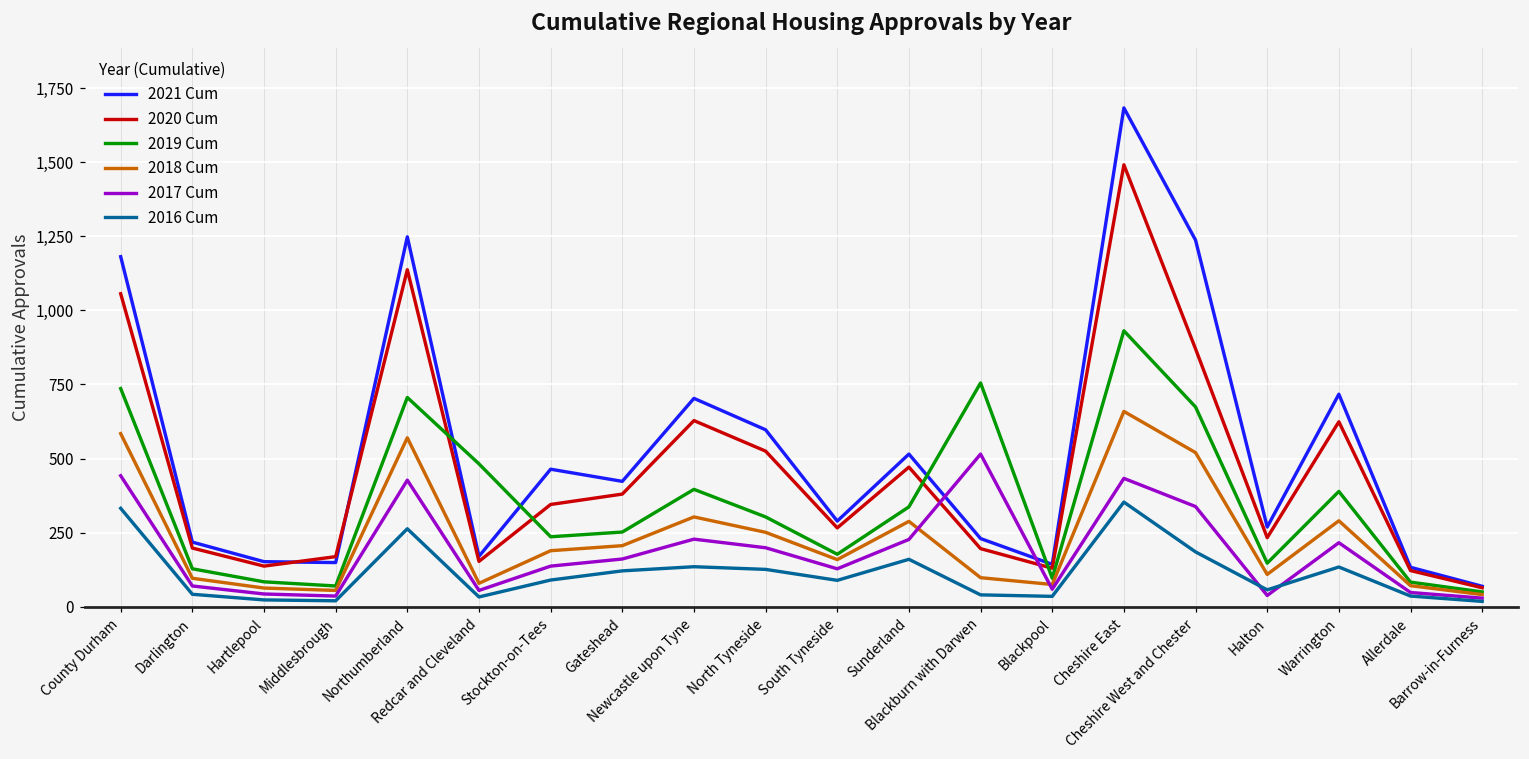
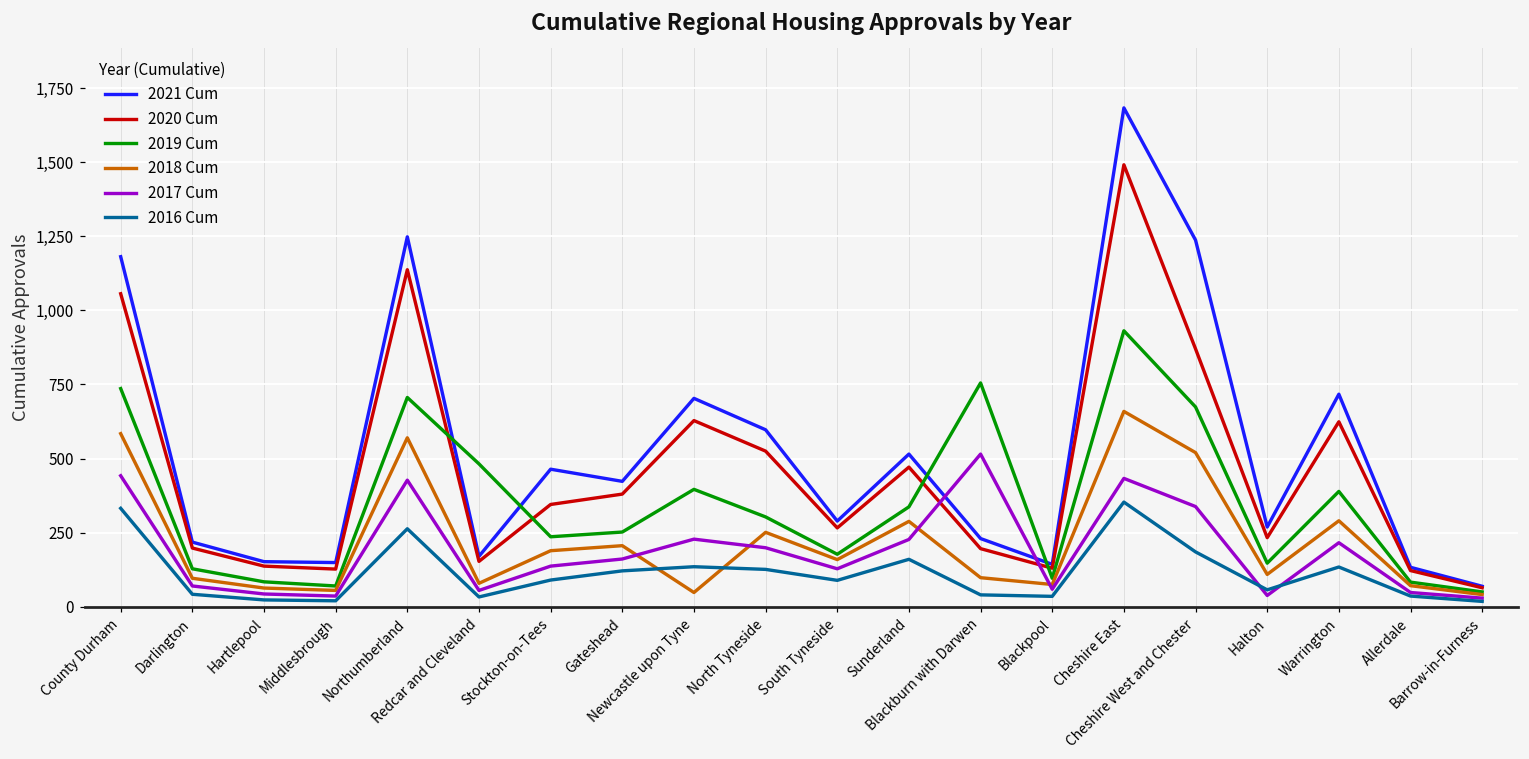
2020 Cum, Middlesbrough: 170 -> 130
2018 Cum, Newcastle upon Tyne: 300 -> 50
